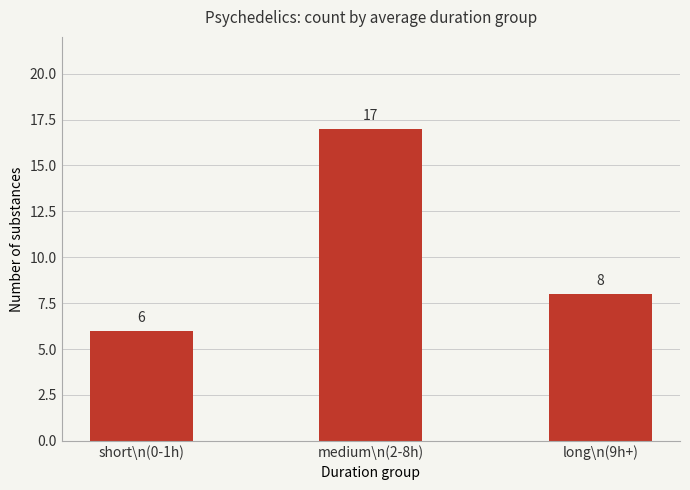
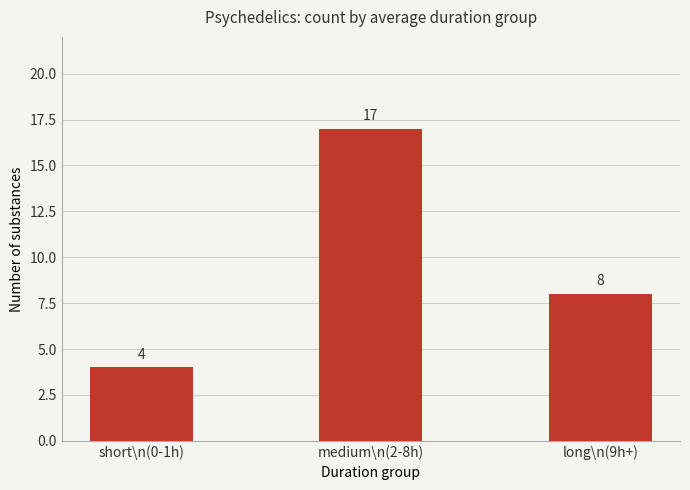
short\n(0-1h): 6 -> 4
